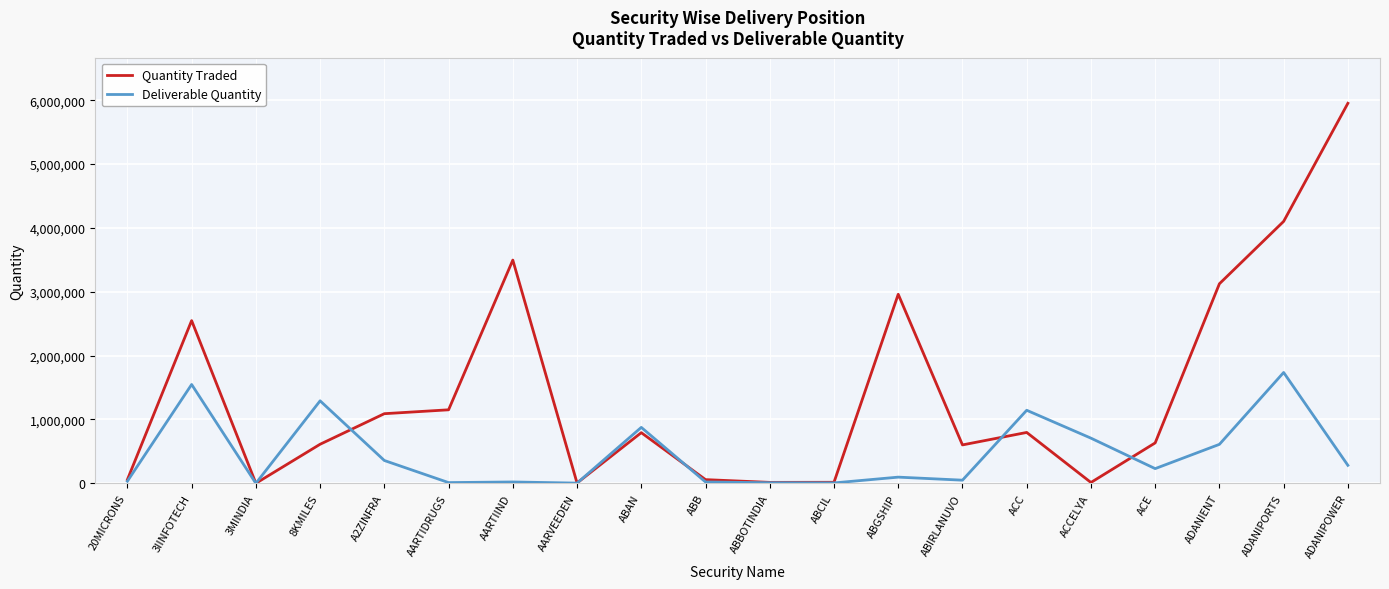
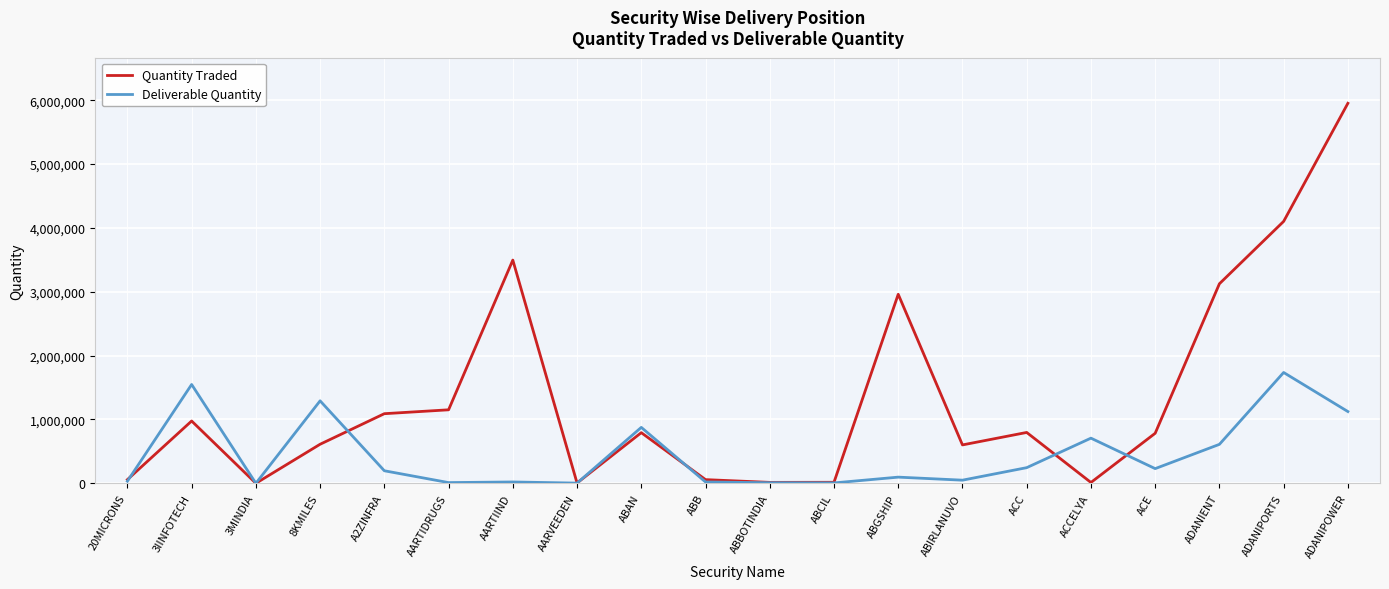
Quantity Traded, 3IINFOTECH: 2,500,000 -> 1,000,000
Deliverable Quantity, A2ZINFRA: 400,000 -> 200,000
Deliverable Quantity, ACC: 1,100,000 -> 200,000
Quantity Traded, ACE: 600,000 -> 800,000
Deliverable Quantity, ADANIPOWER: 300,000 -> 1,100,000
